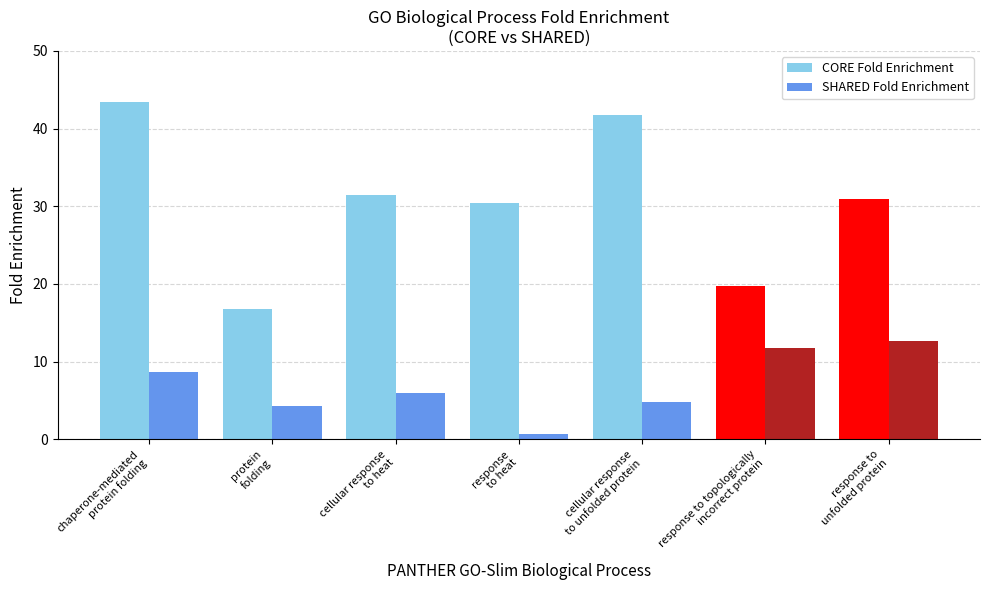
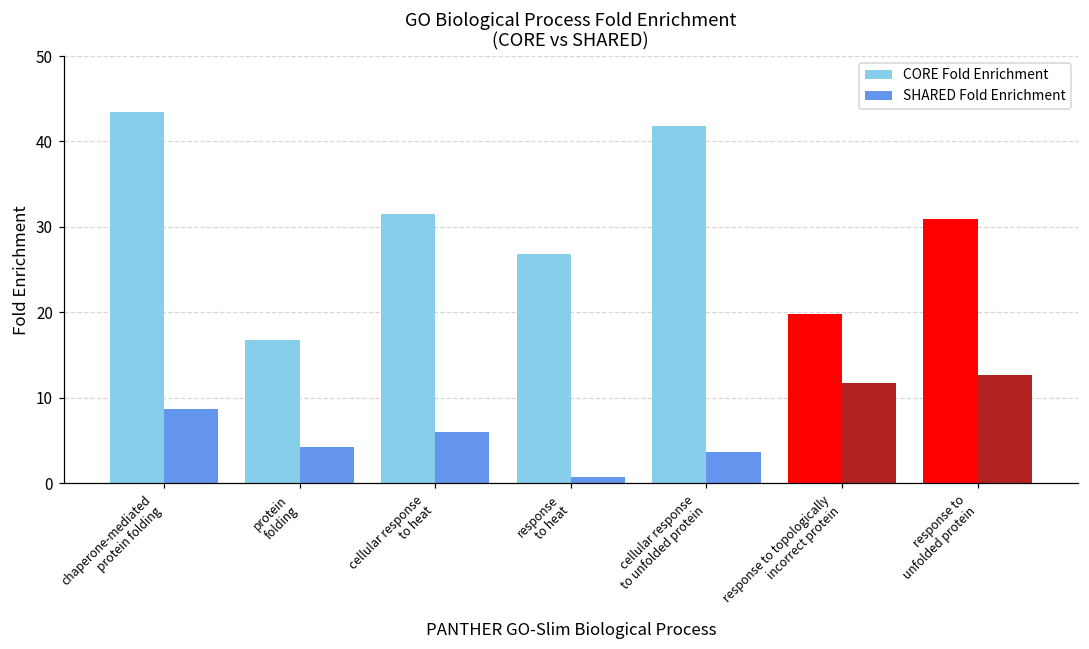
CORE Fold Enrichment, response to heat: 30 -> 27
SHARED Fold Enrichment, cellular response to unfolded protein: 5 -> 4
